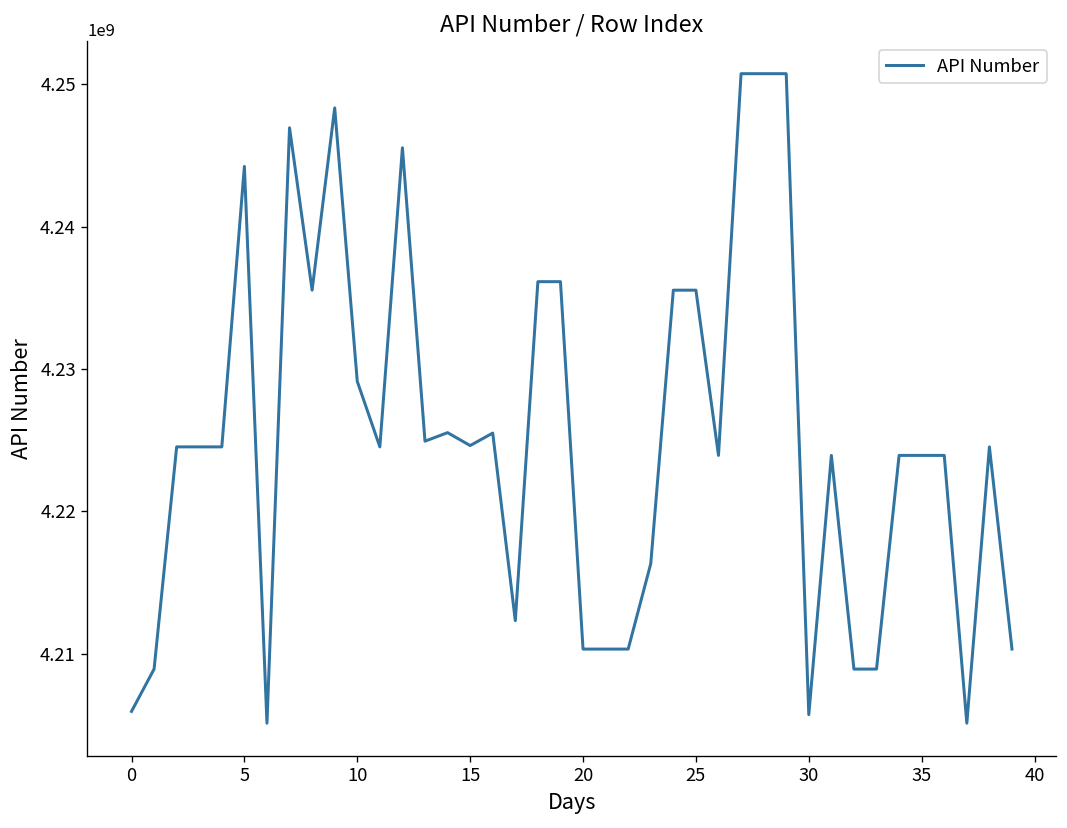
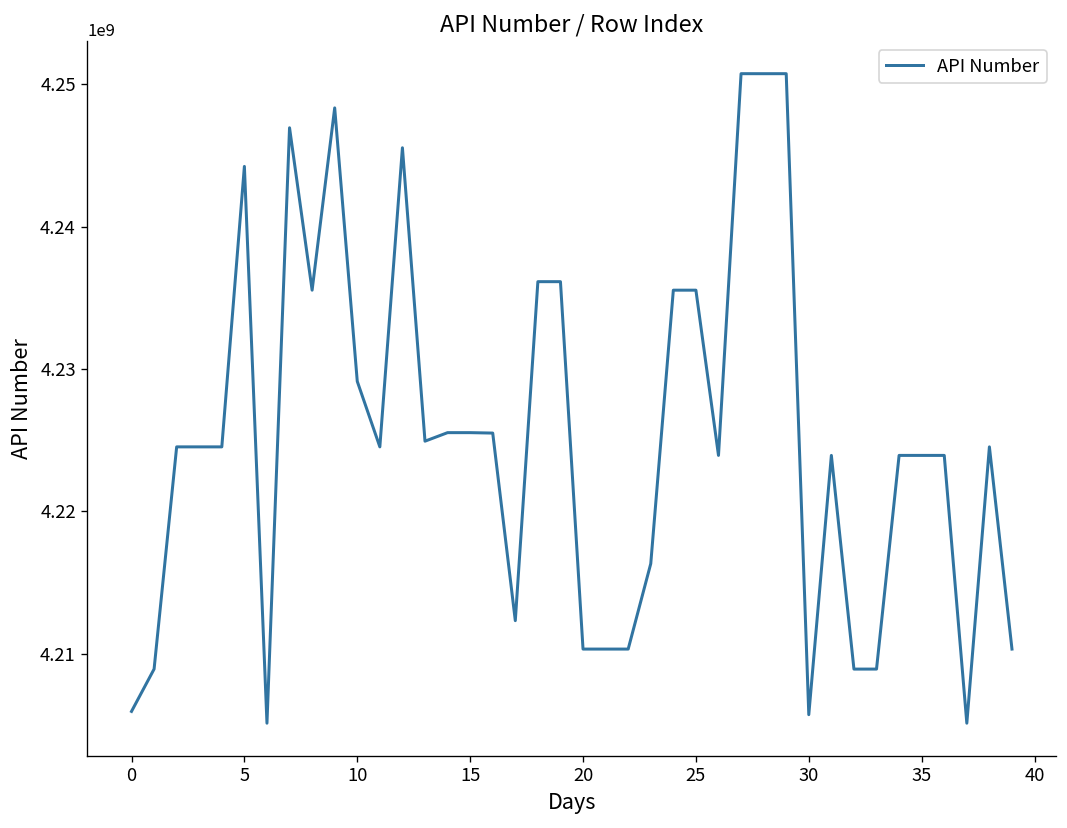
15: 4224600000 -> 4225500000
